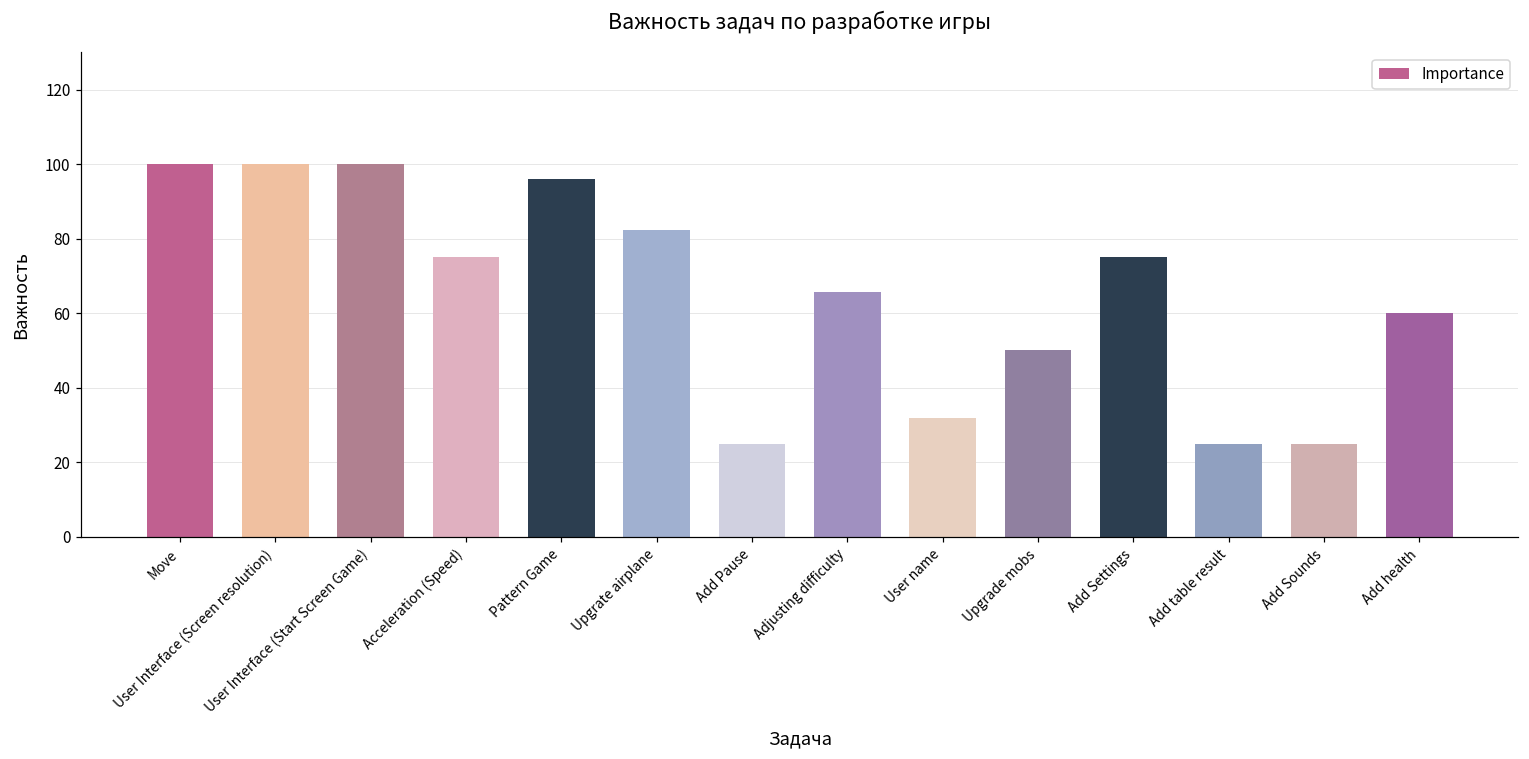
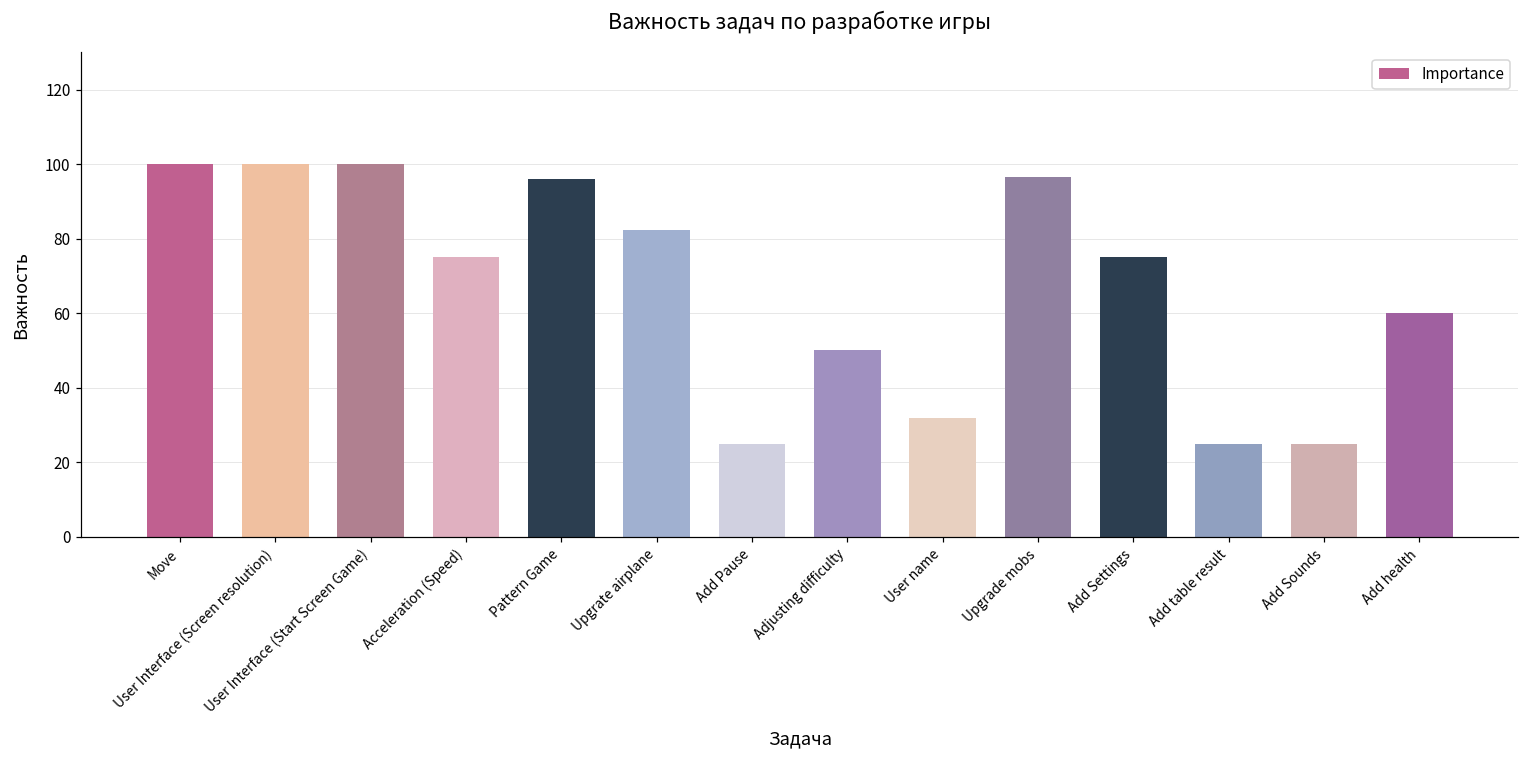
Adjusting difficulty: 66 -> 50
Upgrade mobs: 50 -> 97
